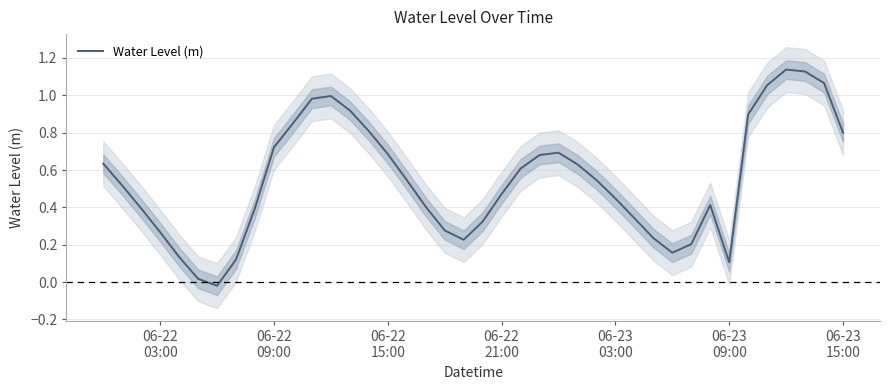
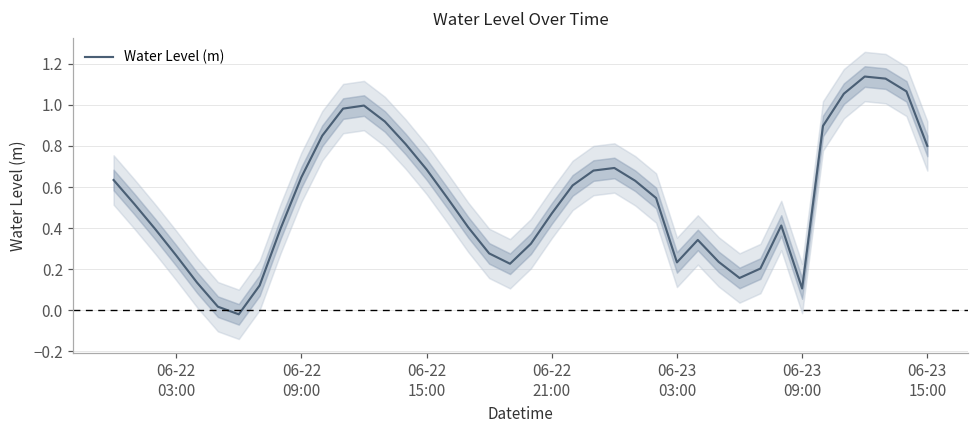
Water Level (m), 06-22 09:00: 0.72 -> 0.65
Water Level (m), 06-23 03:00: 0.45 -> 0.23
